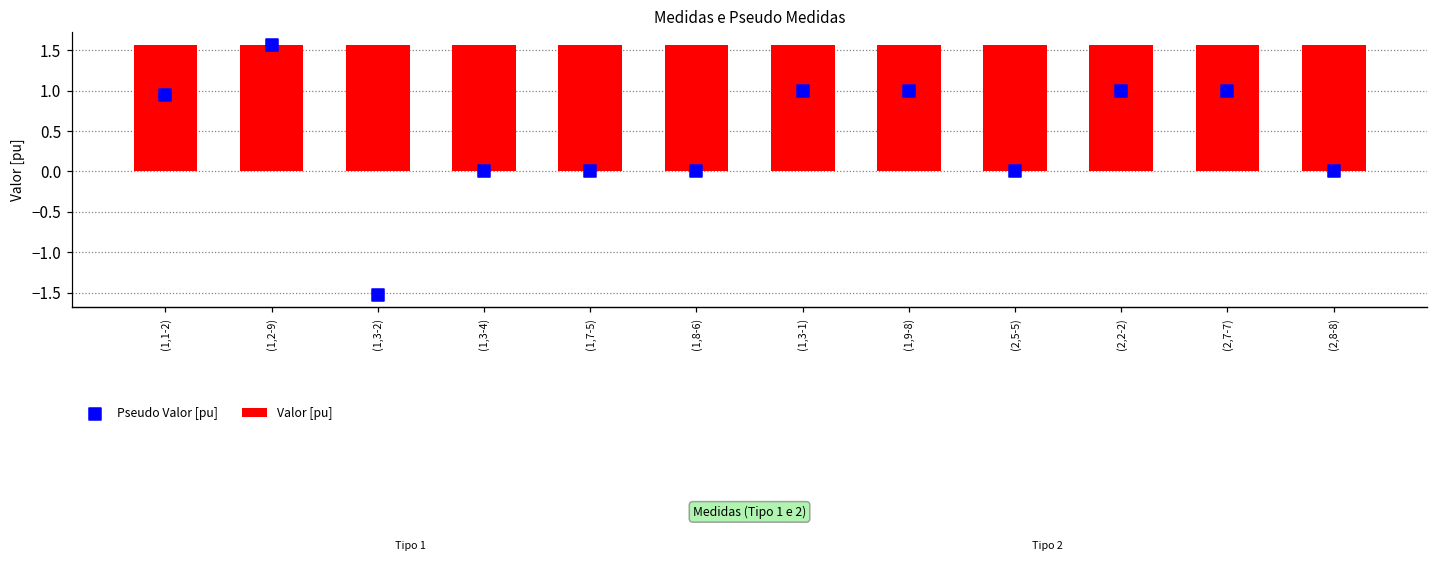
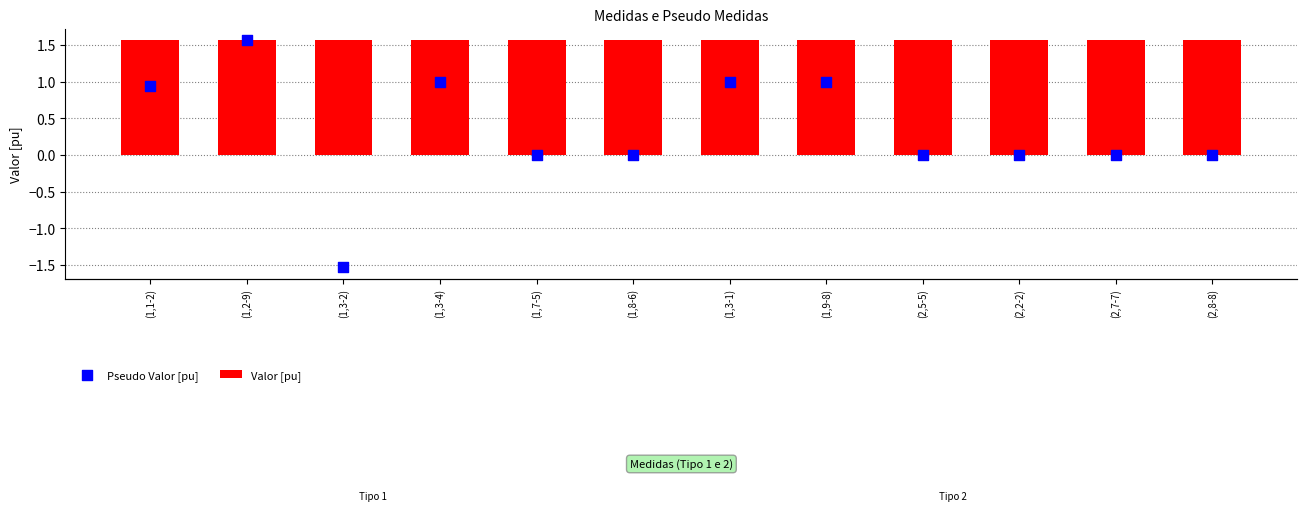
Pseudo Valor [pu], (1,3-4): 0 -> 1
Pseudo Valor [pu], (2,2-2): 1 -> 0
Pseudo Valor [pu], (2,7-7): 1 -> 0
